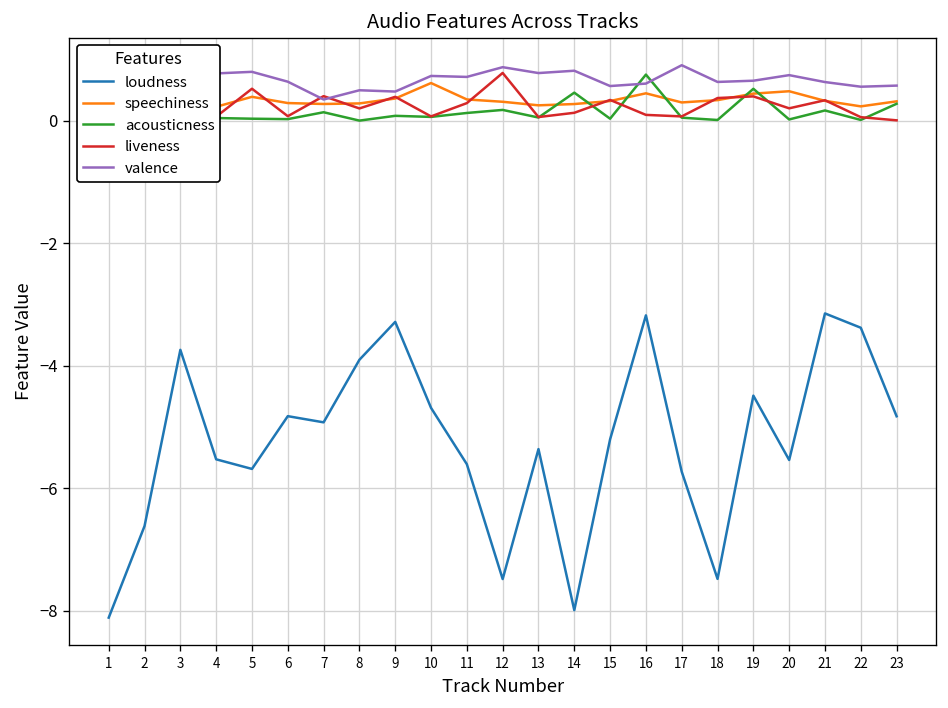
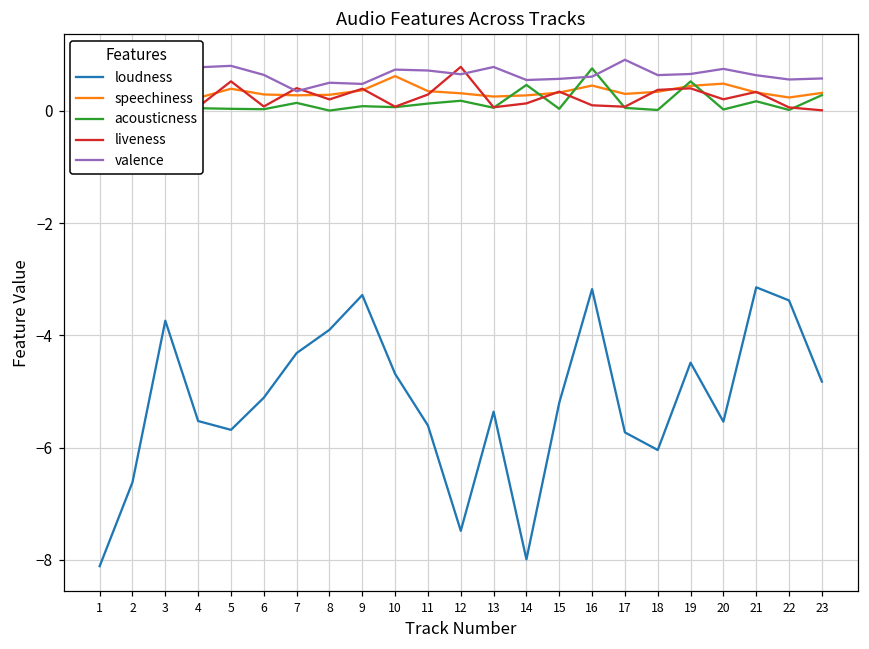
loudness, 6: -4.8 -> -5.1
loudness, 7: -4.9 -> -4.3
valence, 12: 0.9 -> 0.7
valence, 14: 0.8 -> 0.6
loudness, 18: -7.5 -> -6.0
